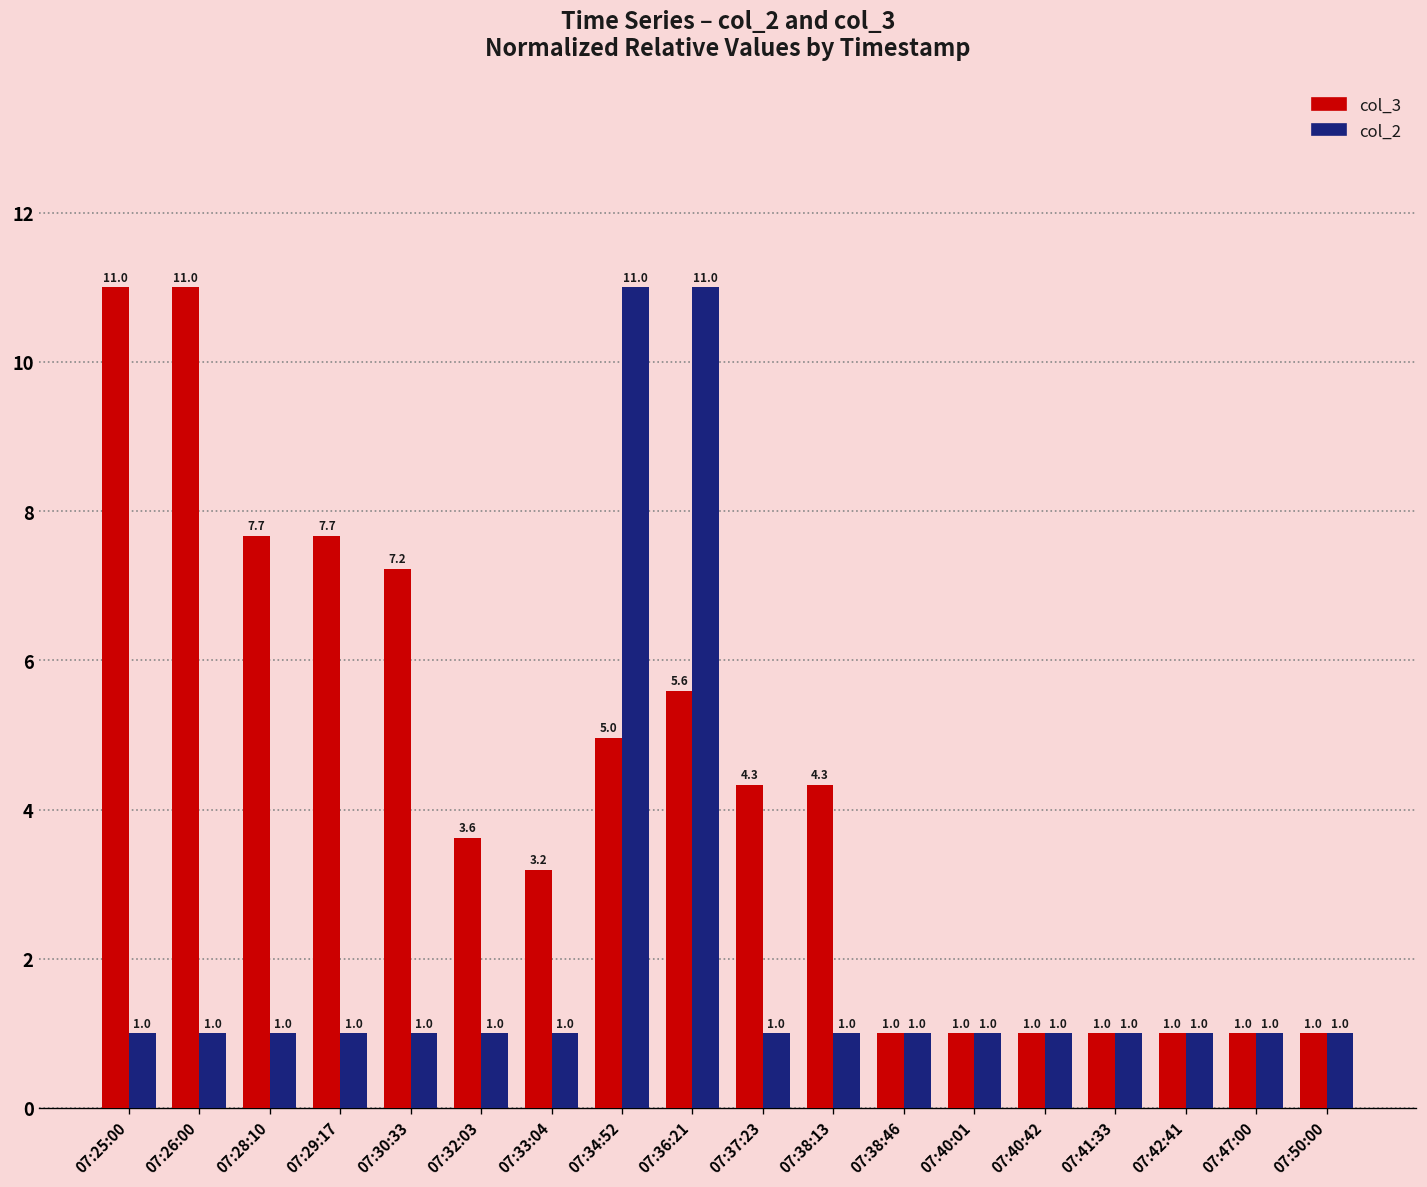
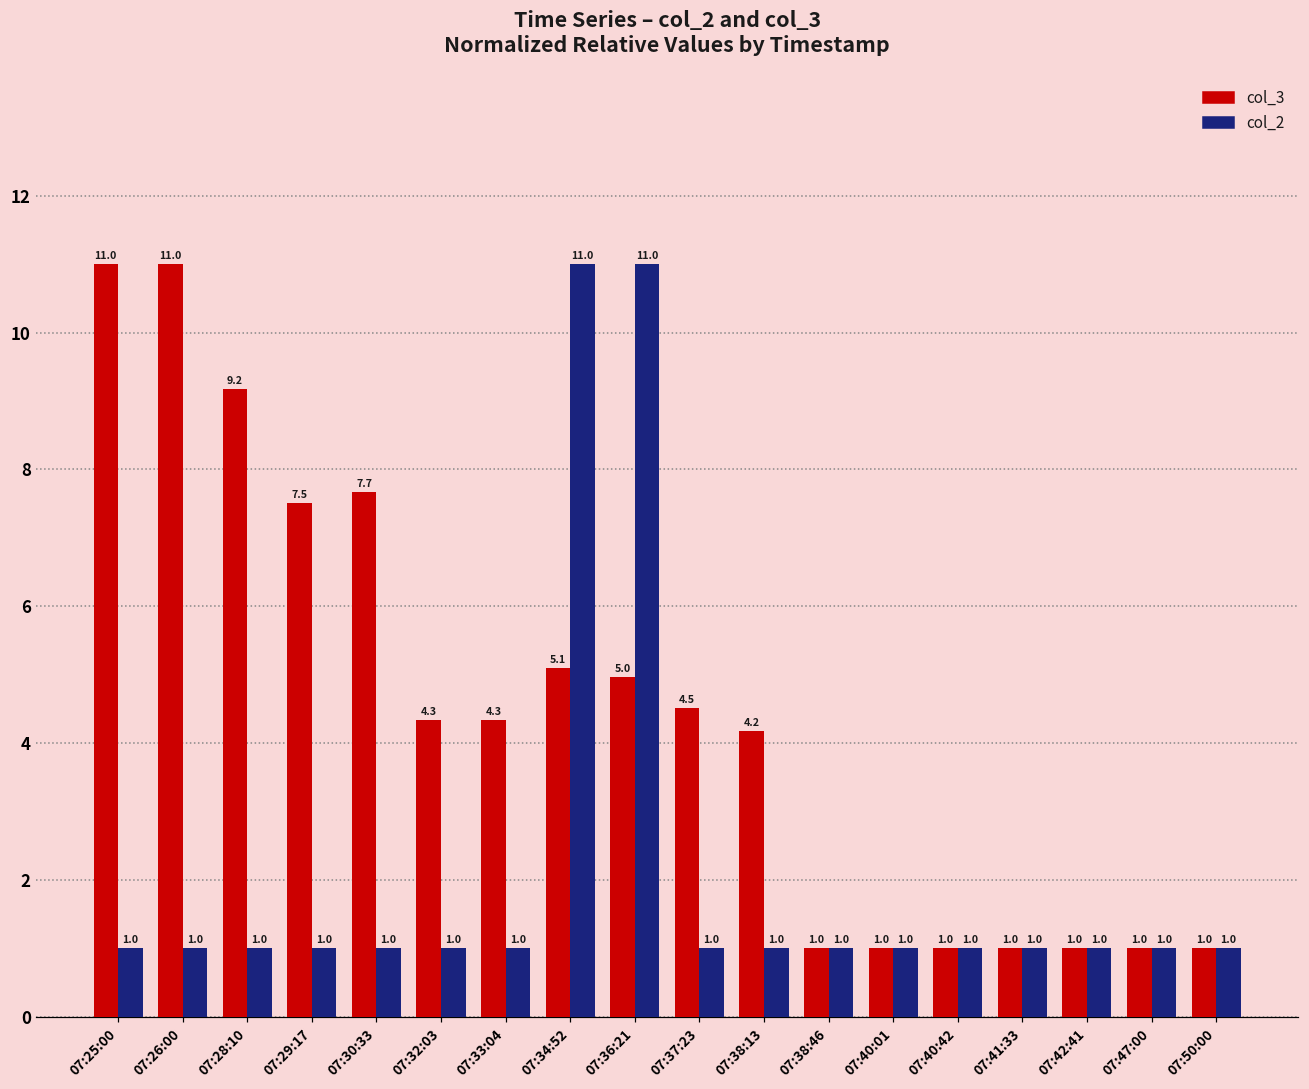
col_3, 07:28:10: 7.7 -> 9.2
col_3, 07:29:17: 7.7 -> 7.5
col_3, 07:30:33: 7.2 -> 7.7
col_3, 07:32:03: 3.6 -> 4.3
col_3, 07:33:04: 3.2 -> 4.3
col_3, 07:34:52: 5.0 -> 5.1
col_3, 07:36:21: 5.6 -> 5.0
col_3, 07:37:23: 4.3 -> 4.5
col_3, 07:38:13: 4.3 -> 4.2
